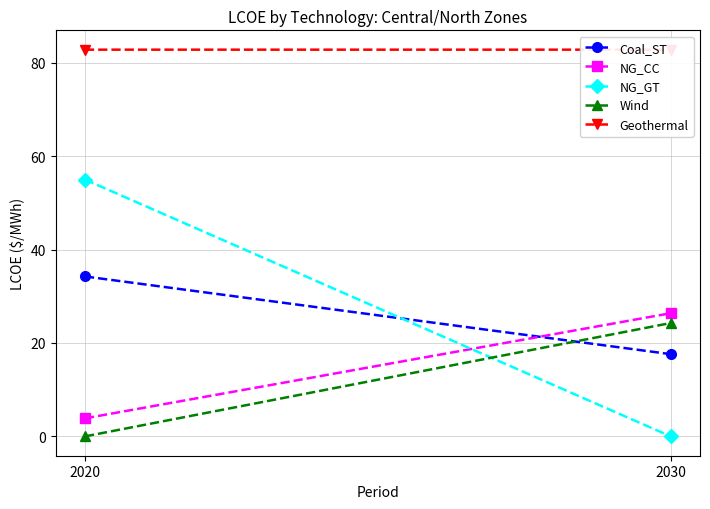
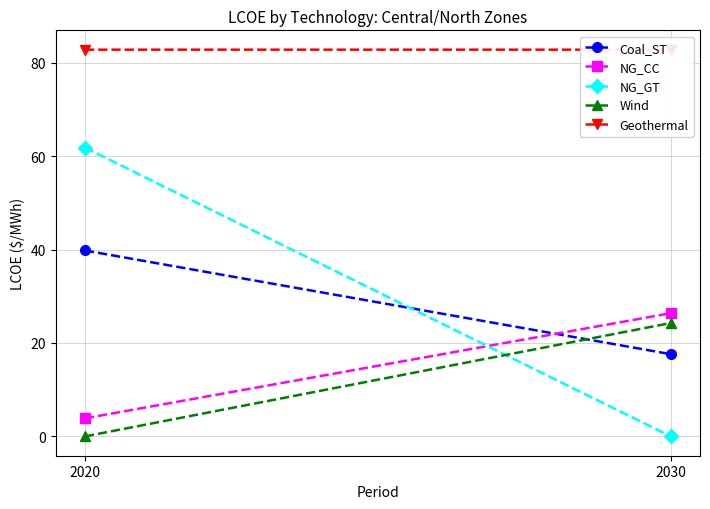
Coal_ST, 2020: 34 -> 40
NG_GT, 2020: 55 -> 62
